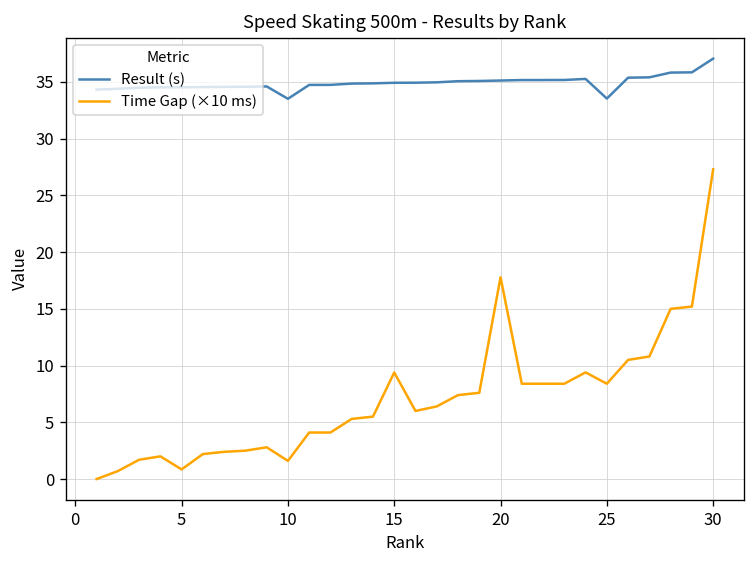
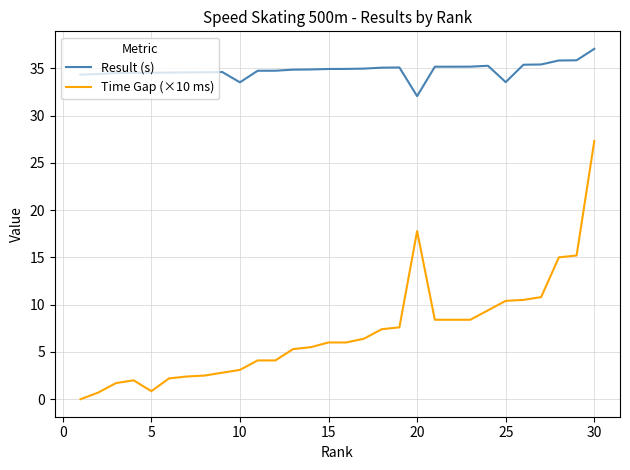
Time Gap (×10 ms), 10: 2 -> 3
Time Gap (×10 ms), 15: 9 -> 6
Result (s), 20: 35 -> 32
Time Gap (×10 ms), 25: 8 -> 10
